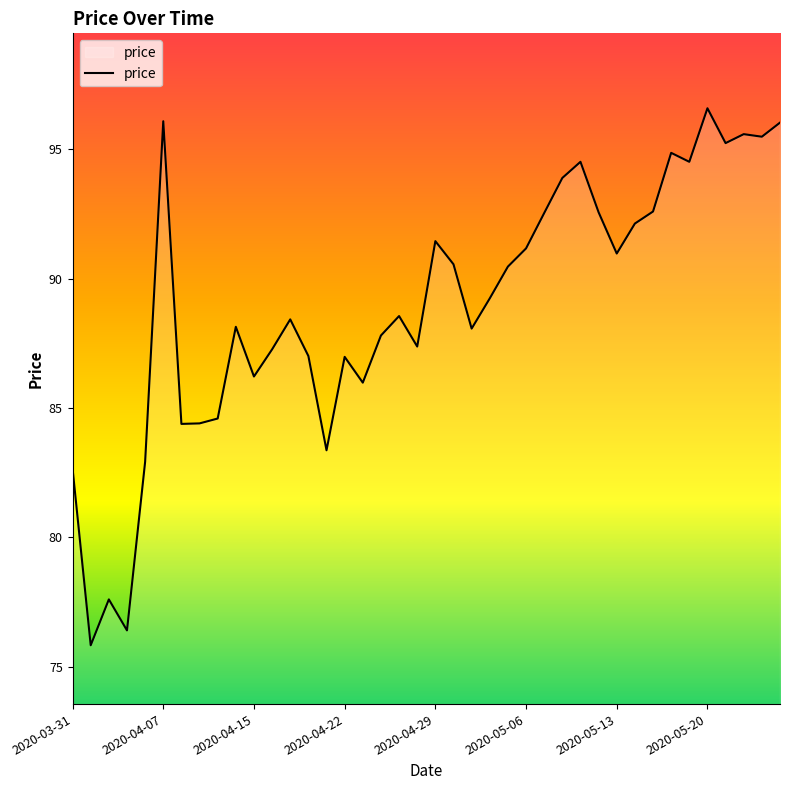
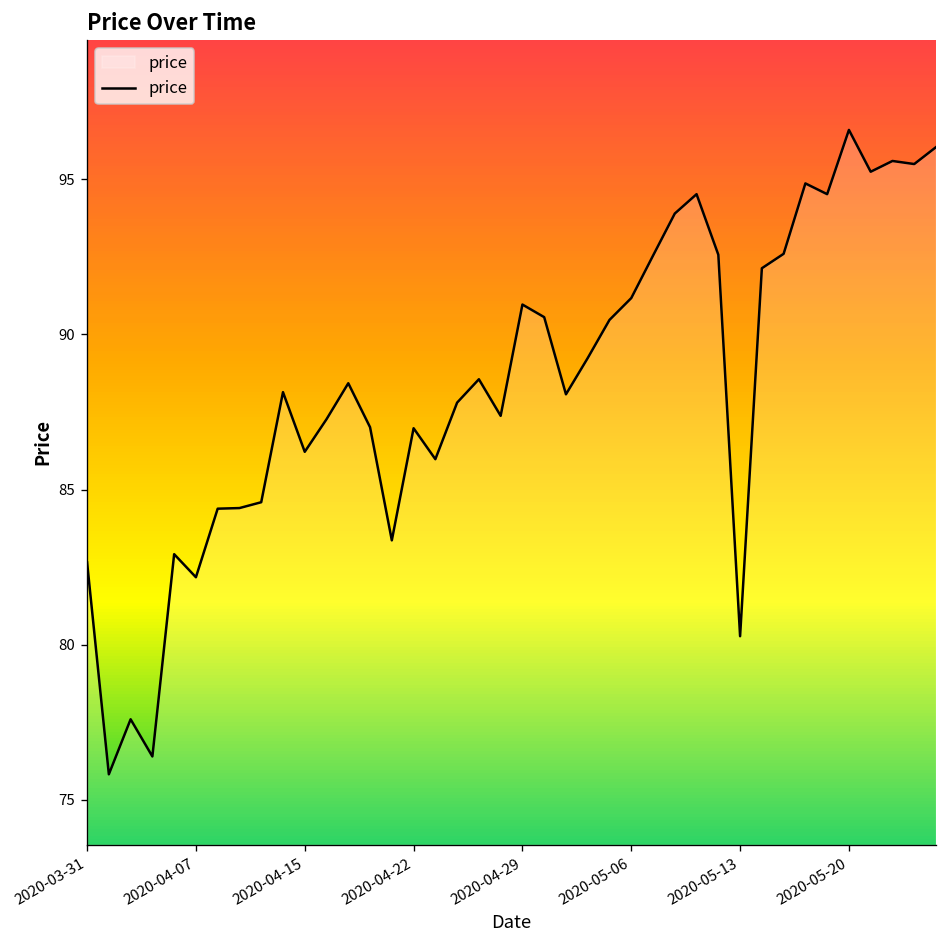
2020-04-07: 96.1 -> 82.2
2020-04-29: 91.5 -> 91.0
2020-05-13: 91.0 -> 80.3
